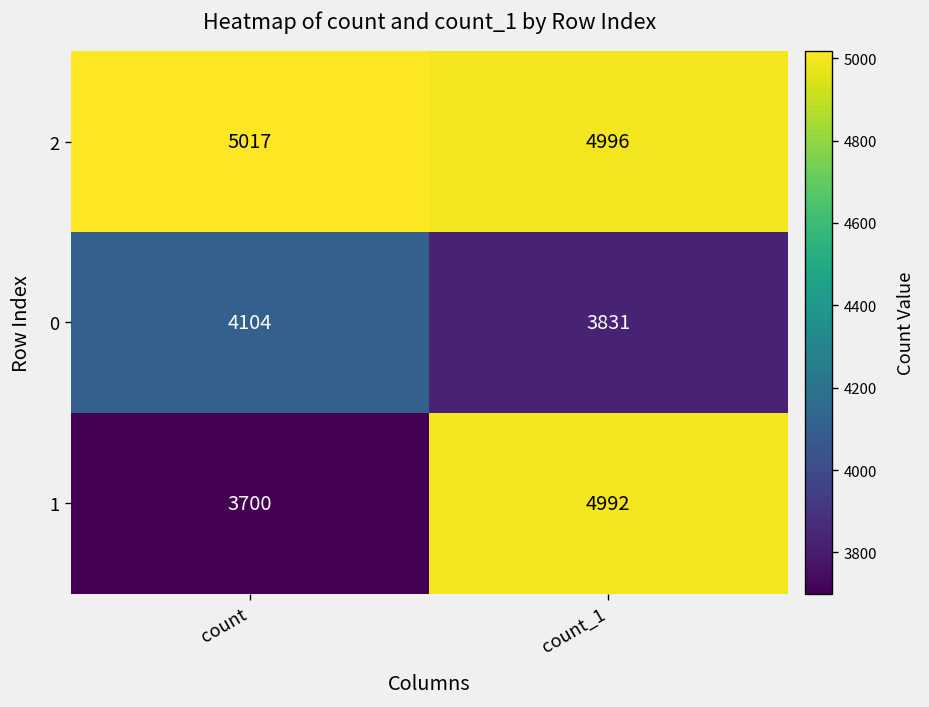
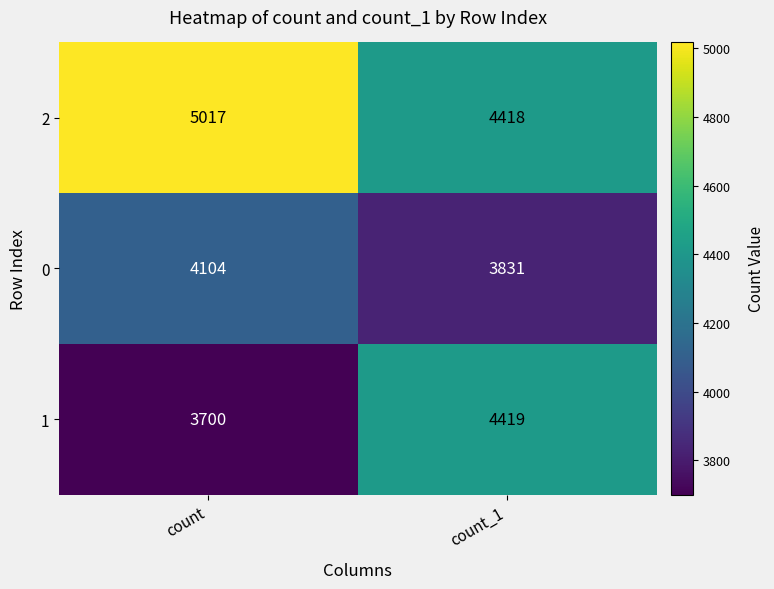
2, count_1: 4996 -> 4418
1, count_1: 4992 -> 4419
